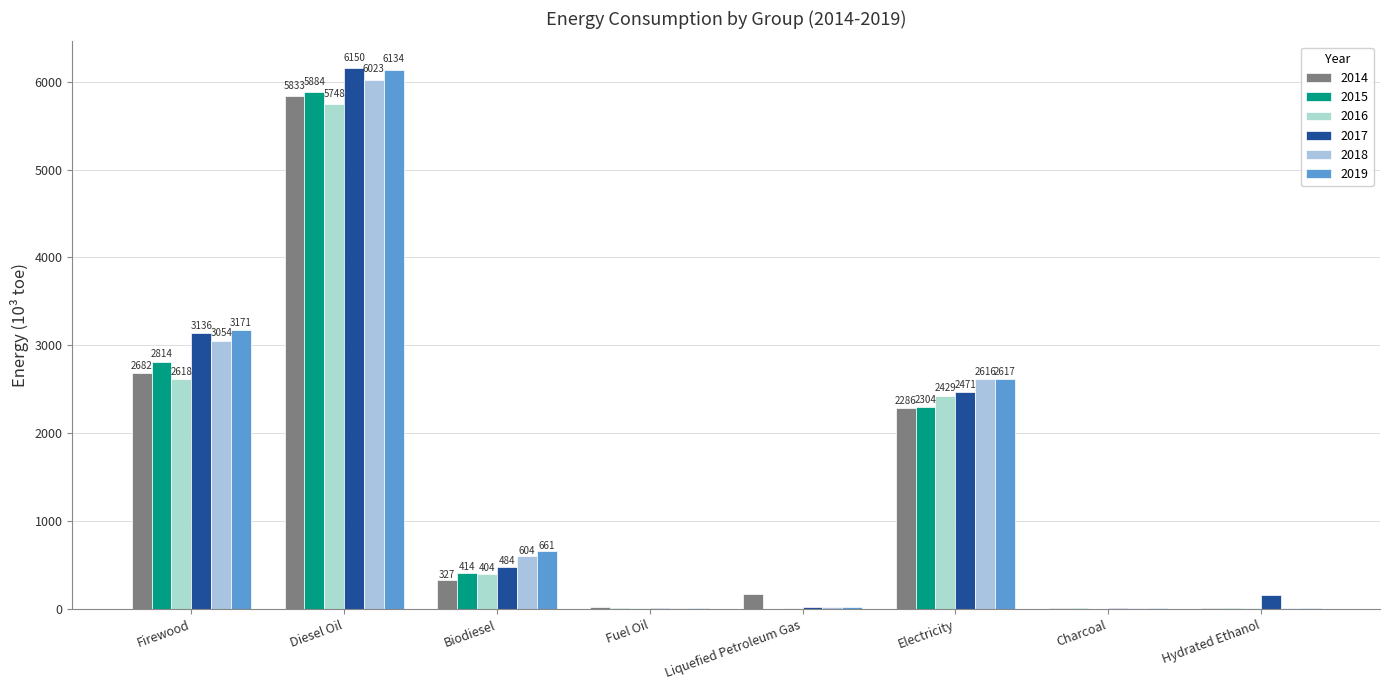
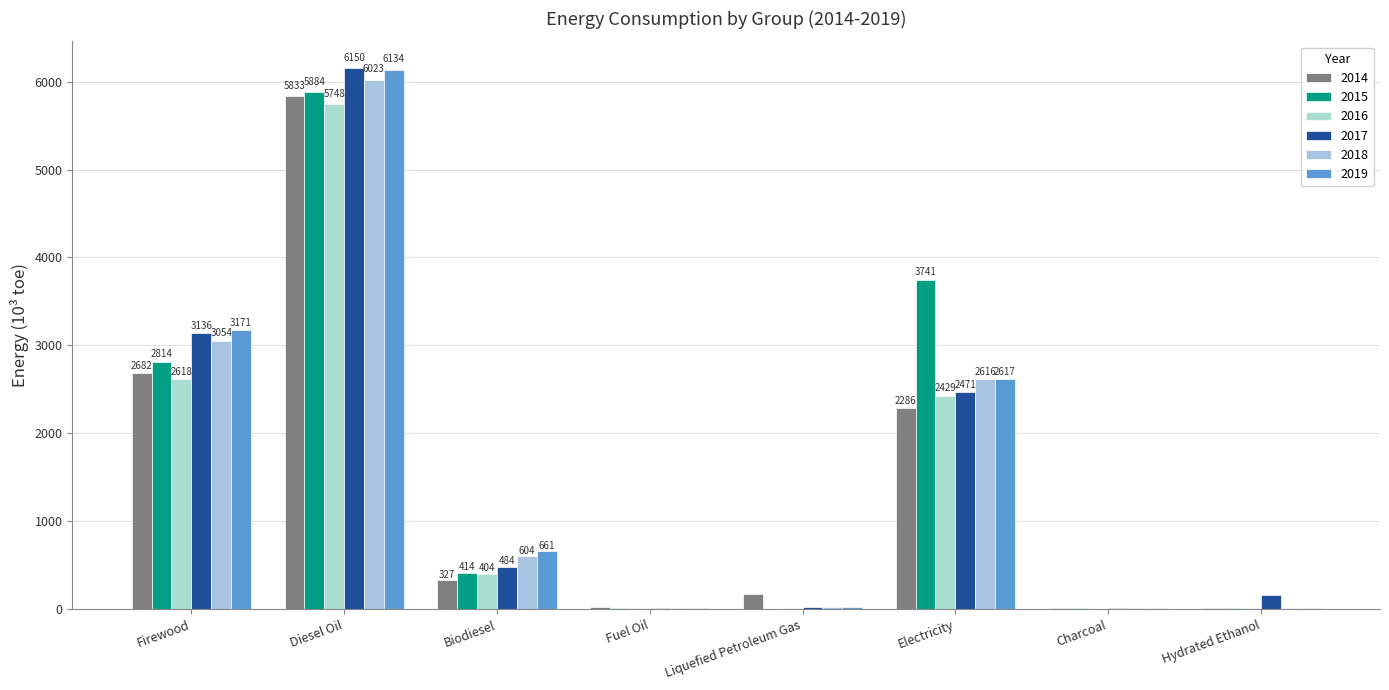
2015, Electricity: 2304 -> 3741
